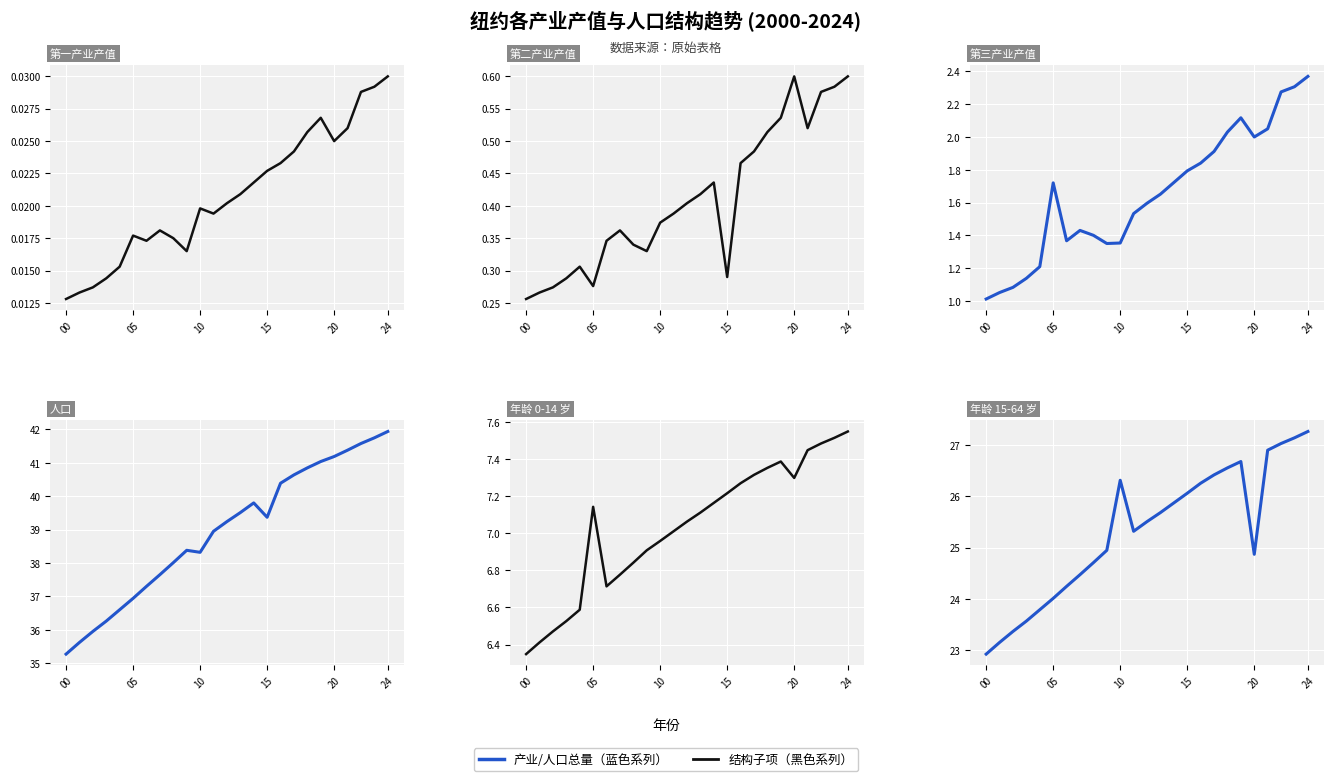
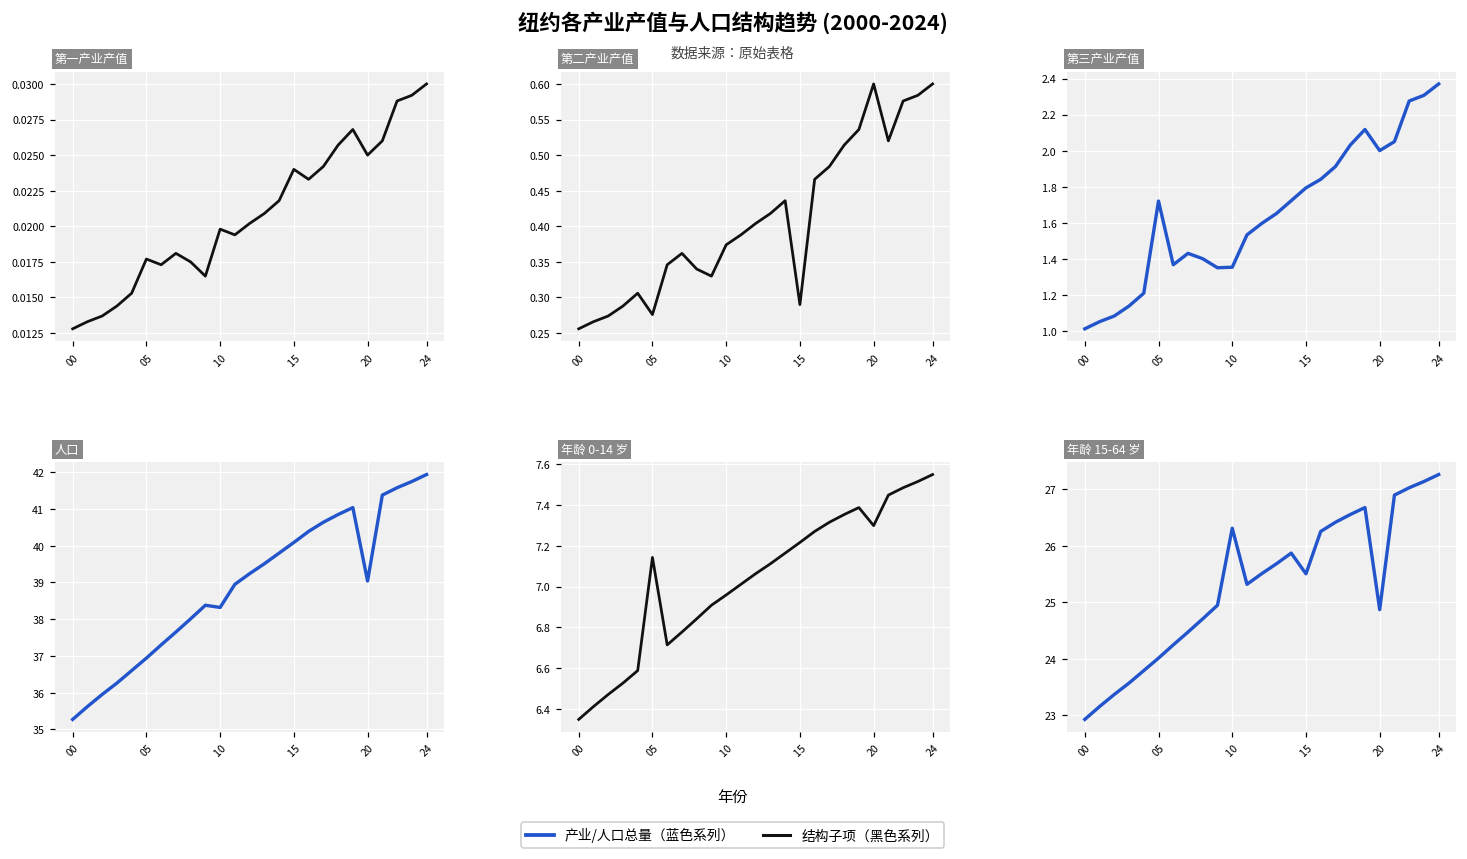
第一产业产值, 15: 0.0227 -> 0.0240
人口, 15: 39.4 -> 40.1
人口, 20: 41.2 -> 39.0
年龄 15-64 岁, 15: 26.1 -> 25.5
